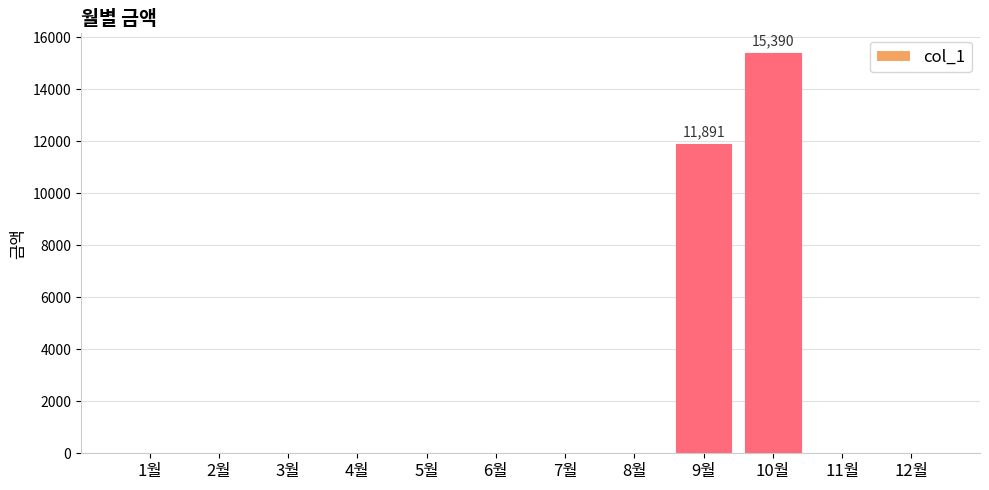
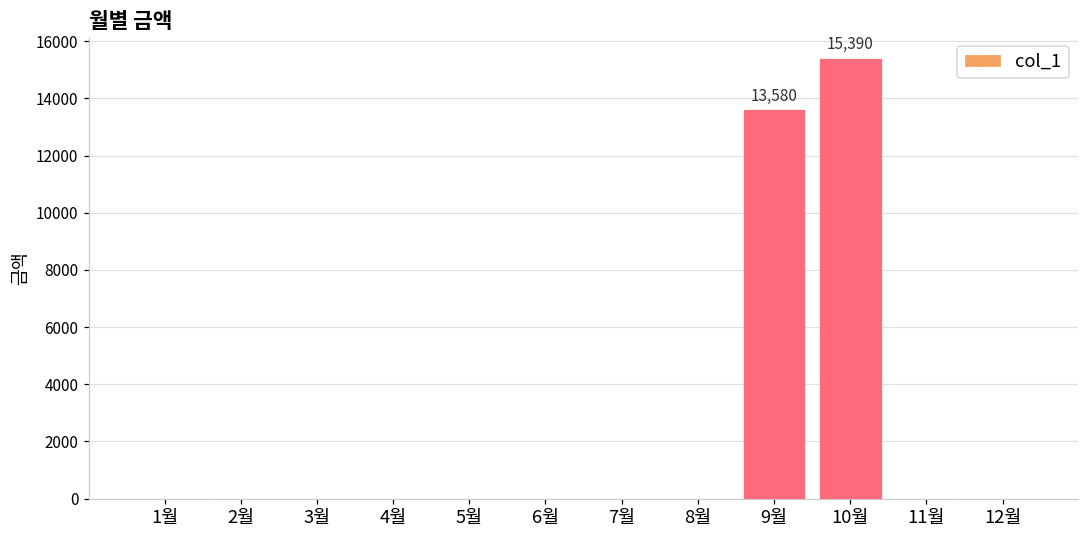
9월: 11,891 -> 13,580
